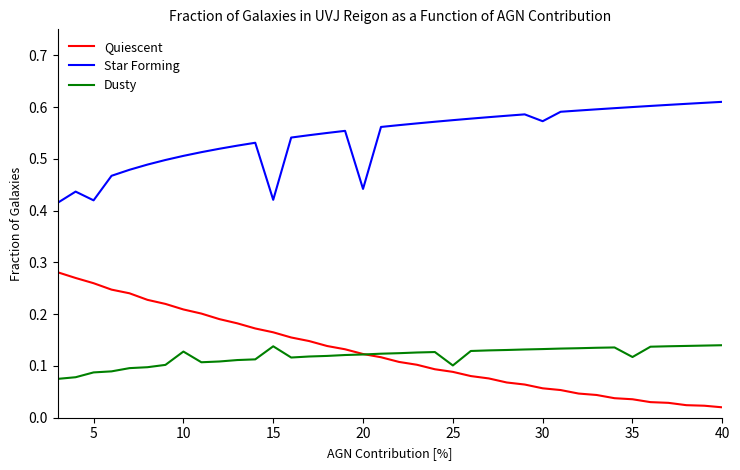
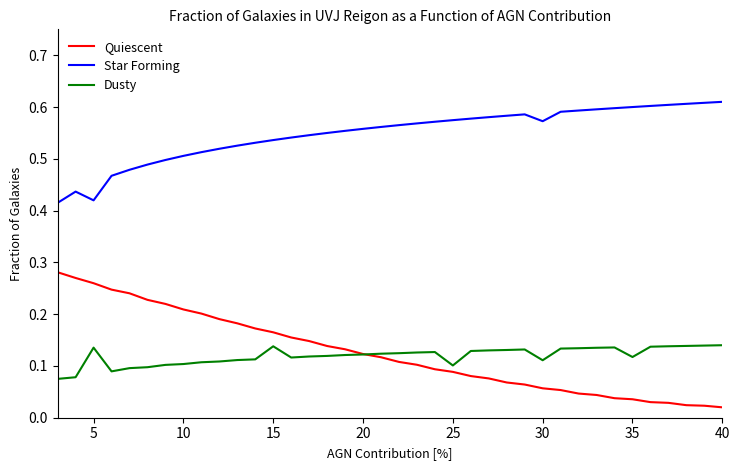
Dusty, 5: 0.09 -> 0.14
Dusty, 10: 0.13 -> 0.10
Star Forming, 15: 0.42 -> 0.54
Star Forming, 20: 0.44 -> 0.56
Dusty, 30: 0.13 -> 0.11
